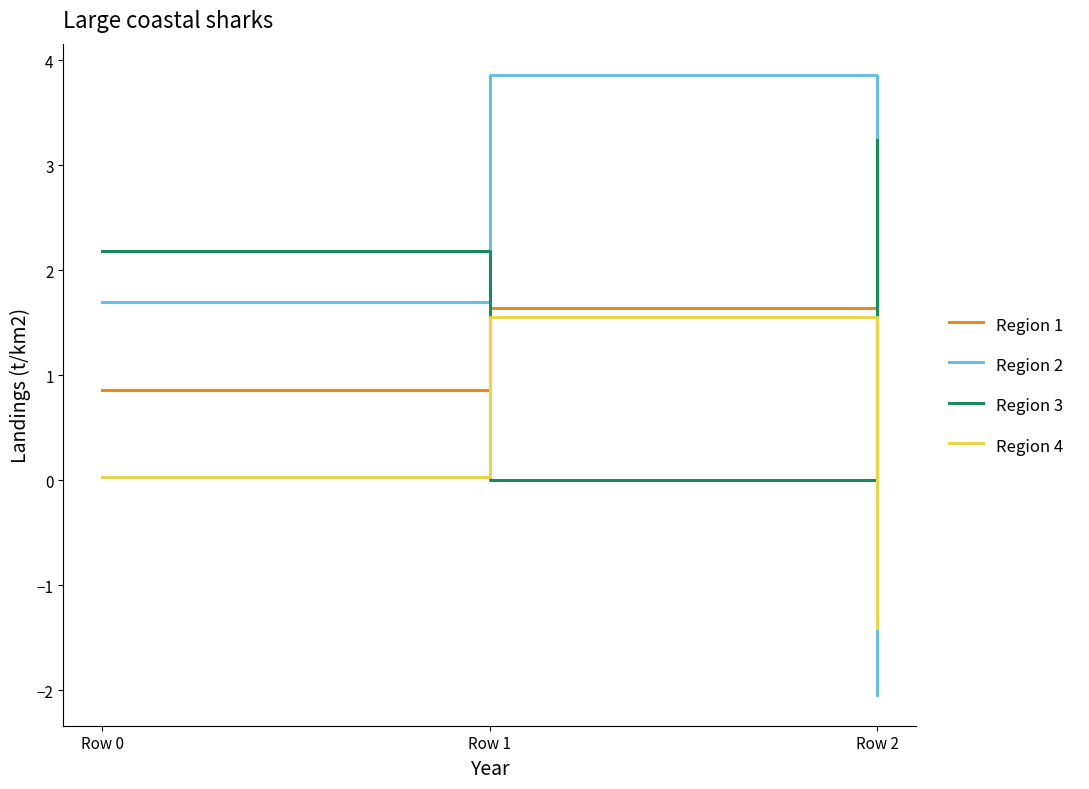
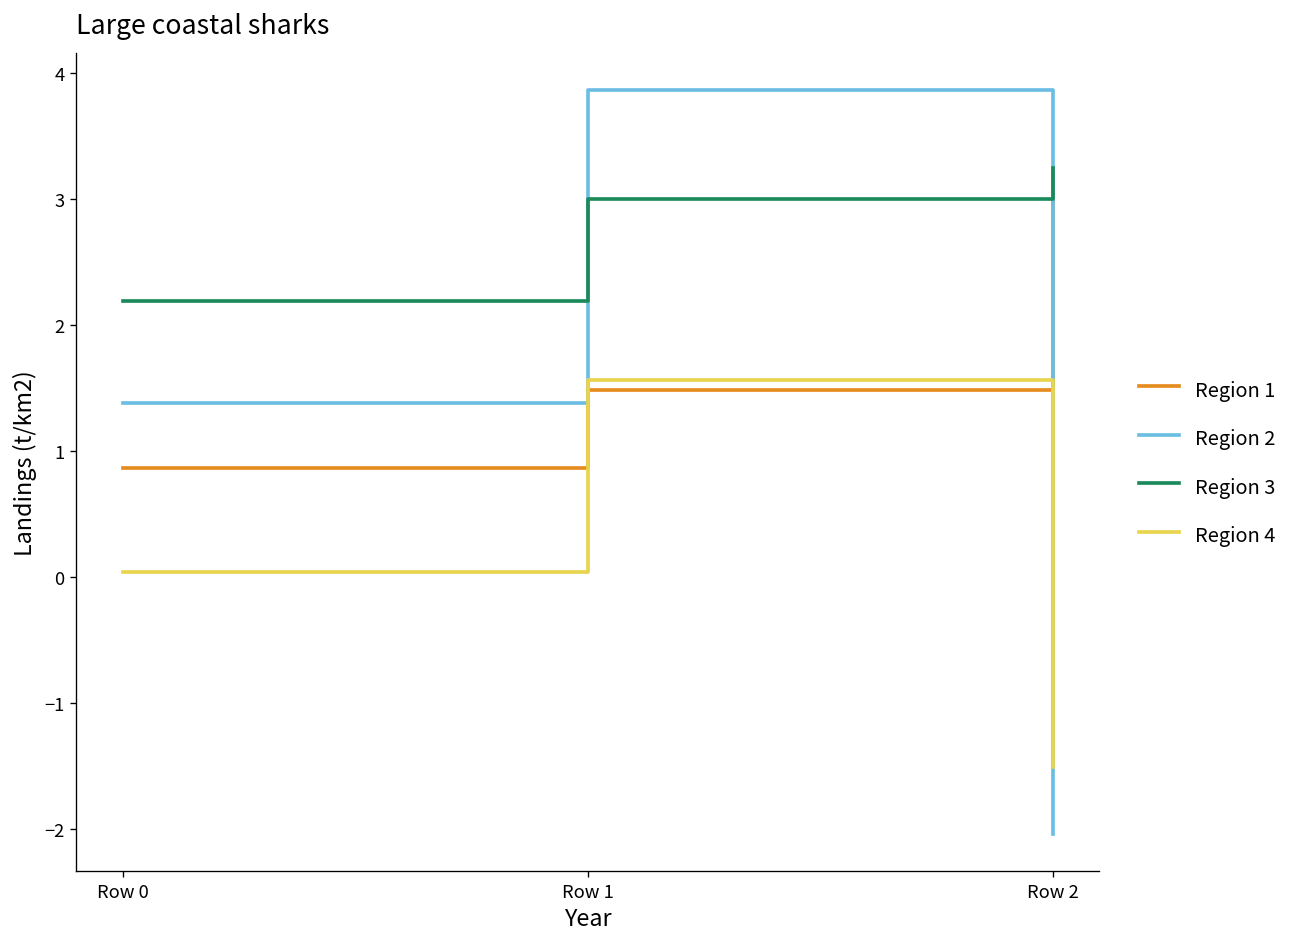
Region 2, Row 0: 1.70 -> 1.38
Region 1, Row 1: 1.64 -> 1.48
Region 3, Row 1: 0 -> 3
Region 4, Row 2: -1.40 -> -1.51
